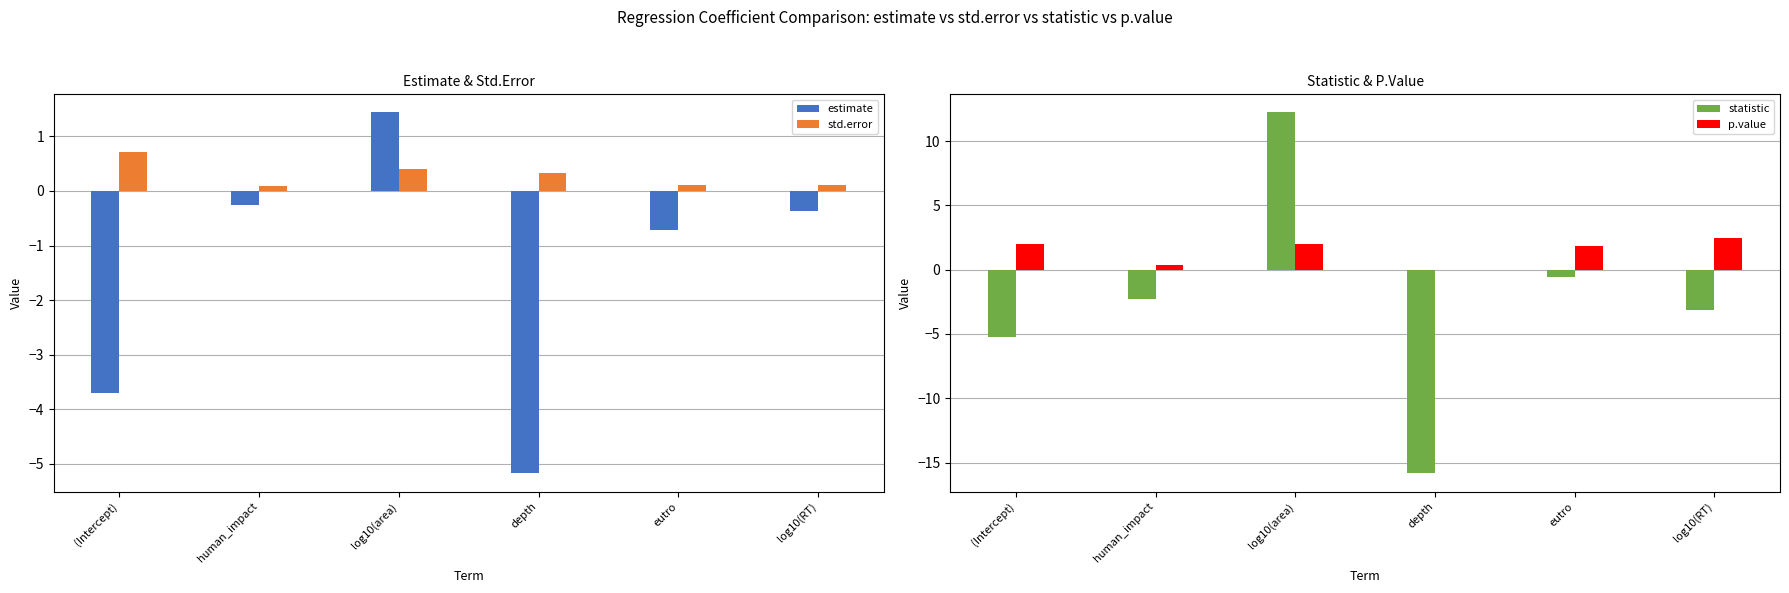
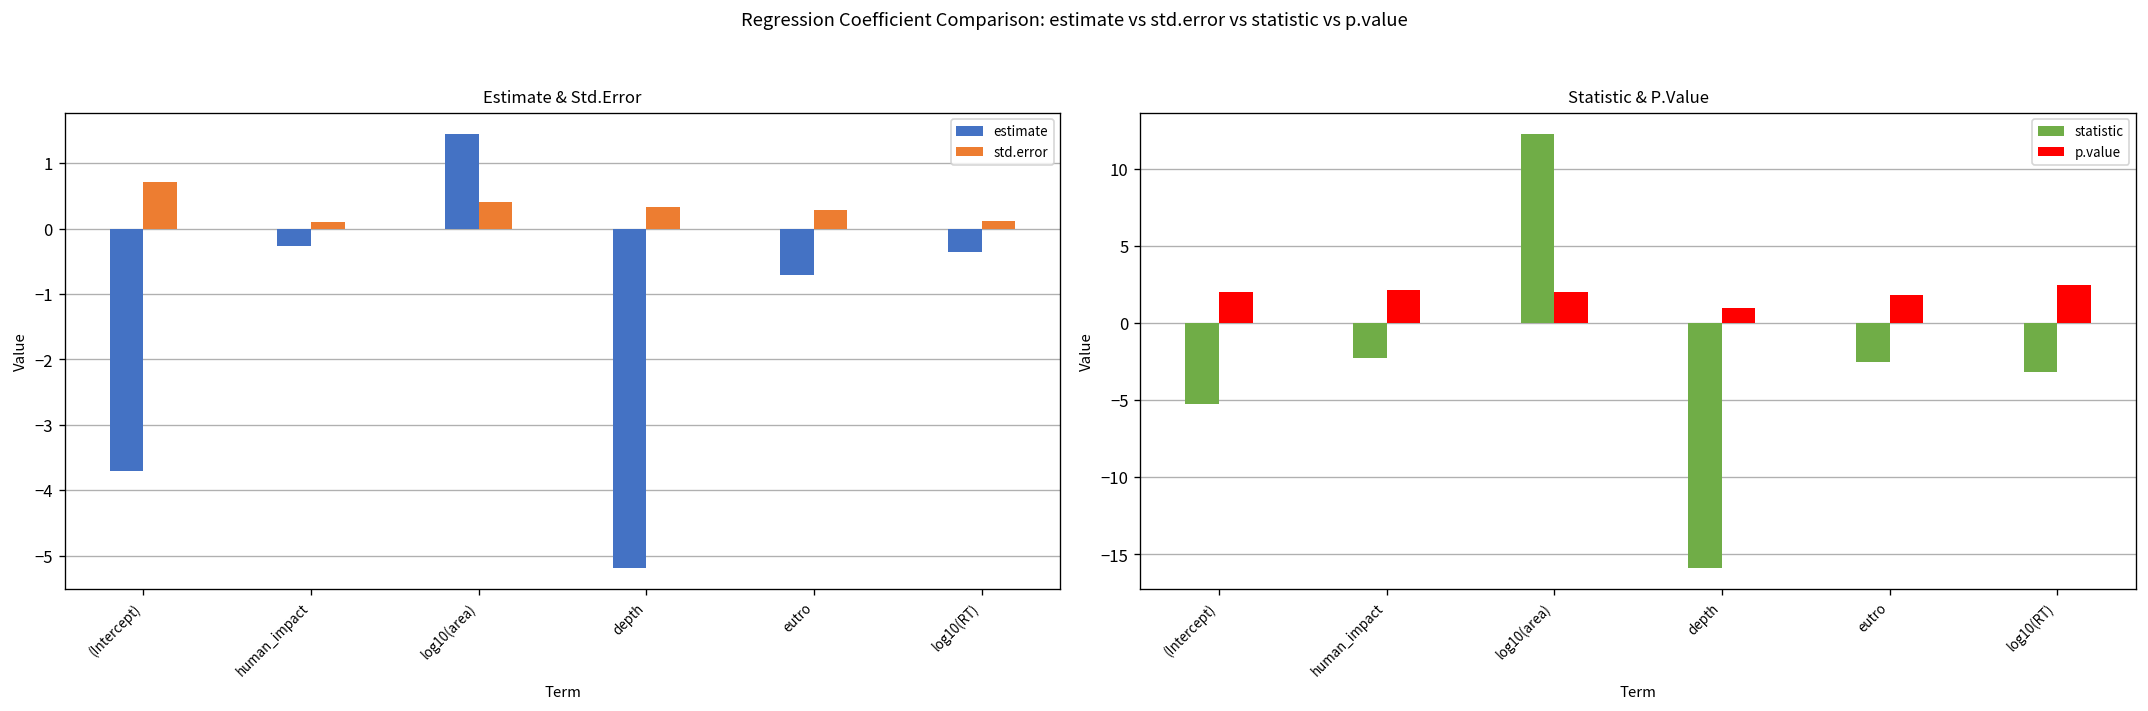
Estimate & Std.Error, std.error, eutro: 0.1 -> 0.3
Statistic & P.Value, p.value, human_impact: 0.4 -> 2.1
Statistic & P.Value, p.value, depth: 0 -> 1
Statistic & P.Value, statistic, eutro: -0.5 -> -2.5
